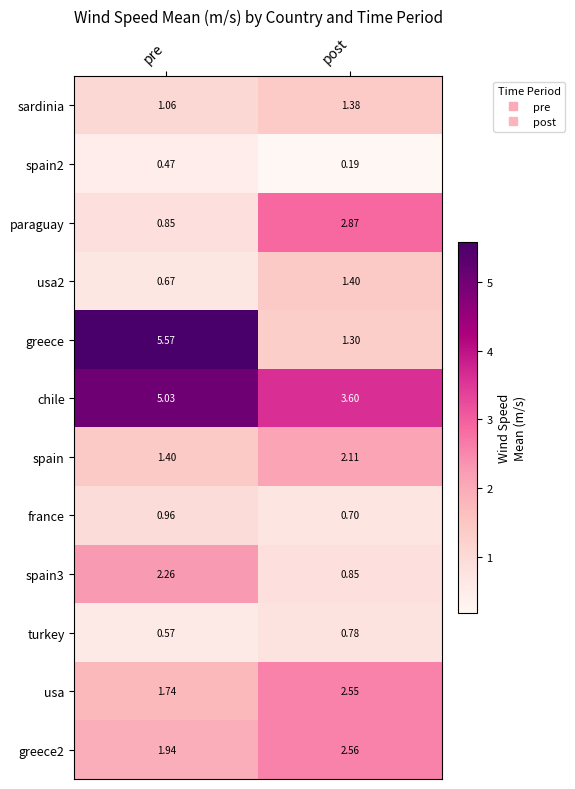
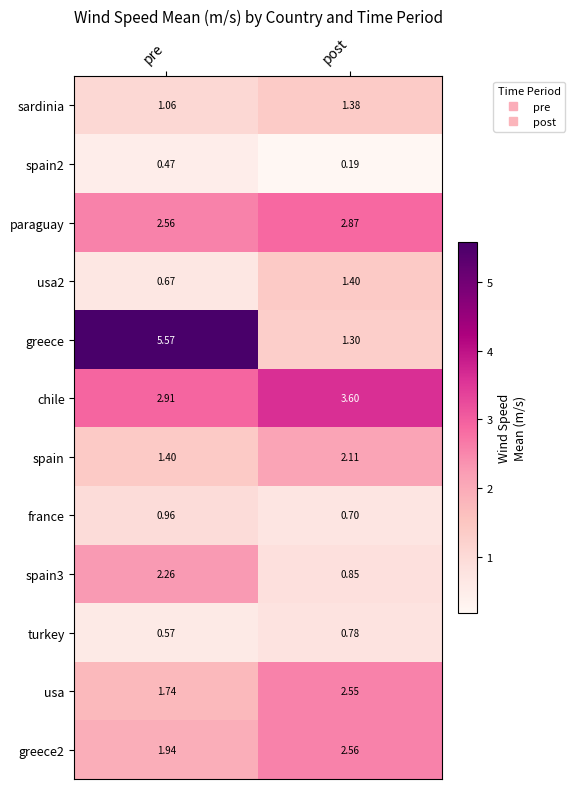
paraguay, pre: 0.85 -> 2.56
chile, pre: 5.03 -> 2.91
